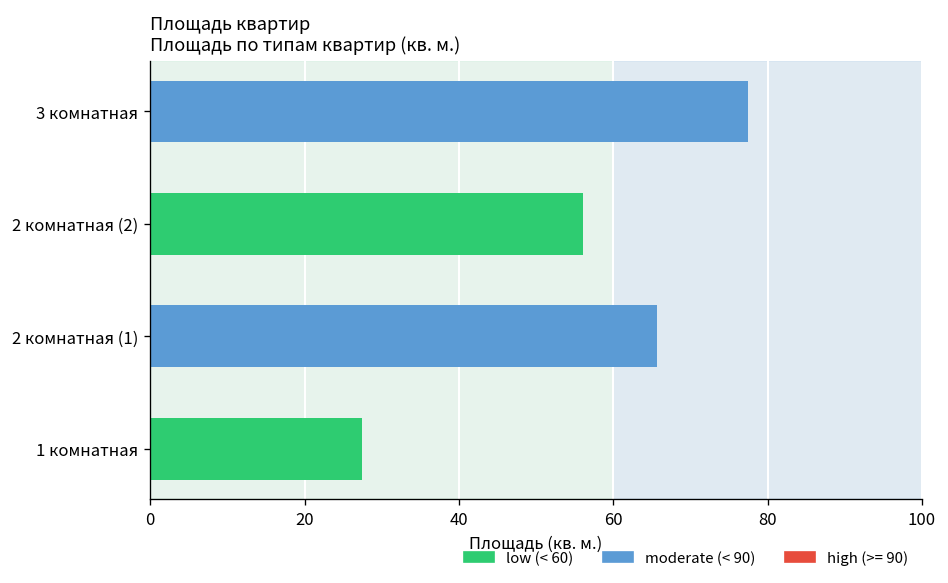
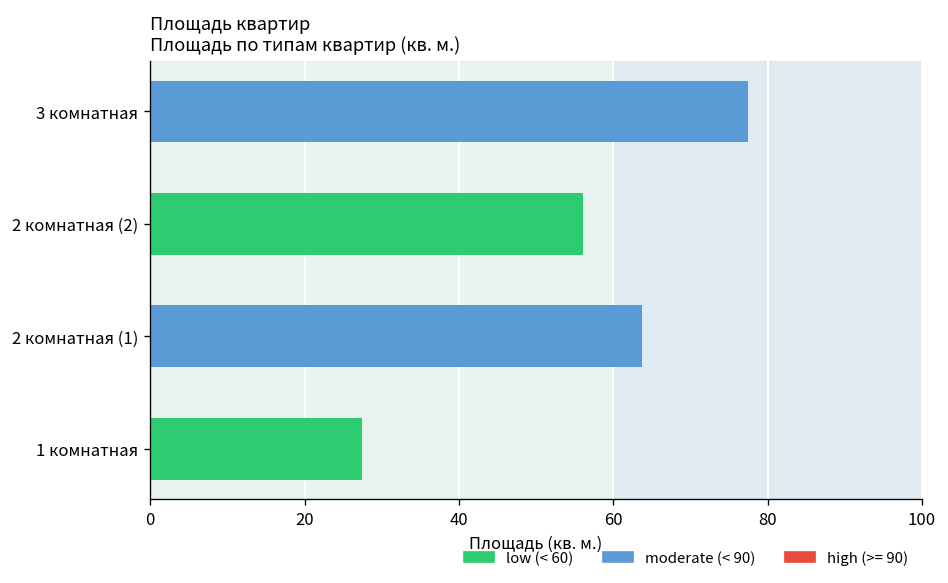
2 комнатная (1): 66 -> 64
